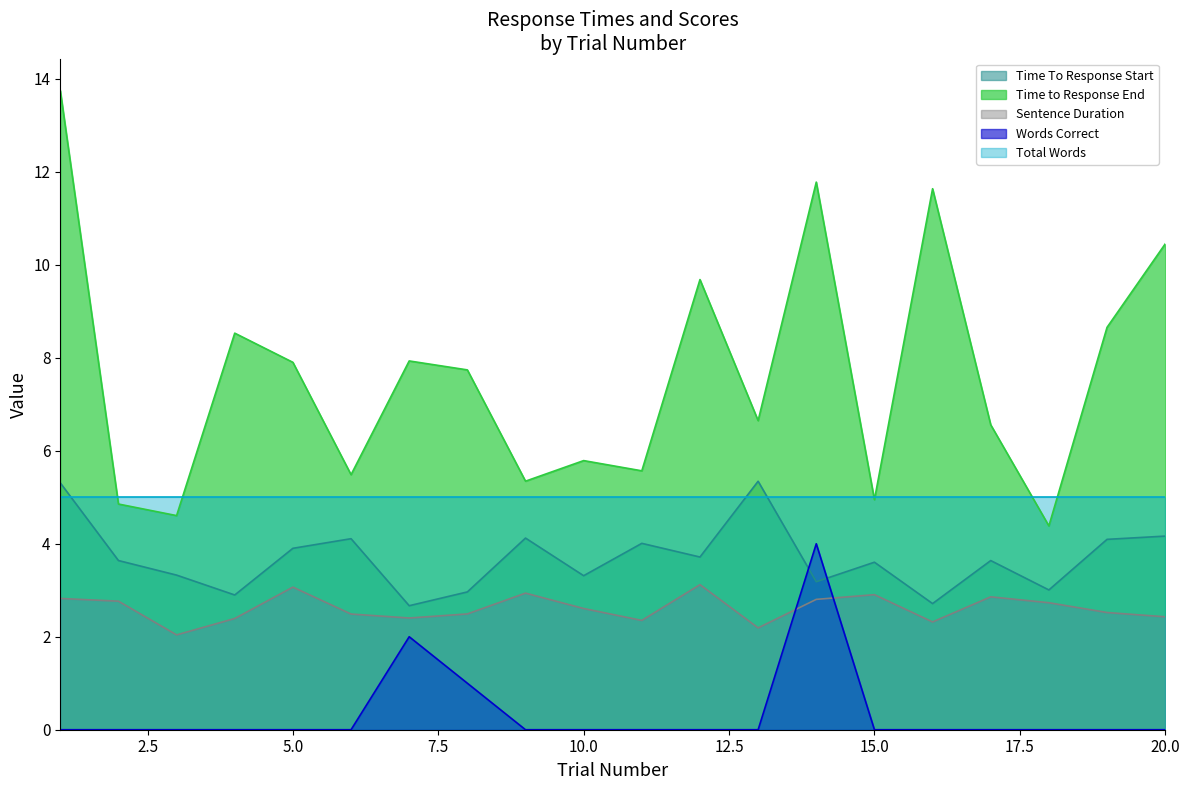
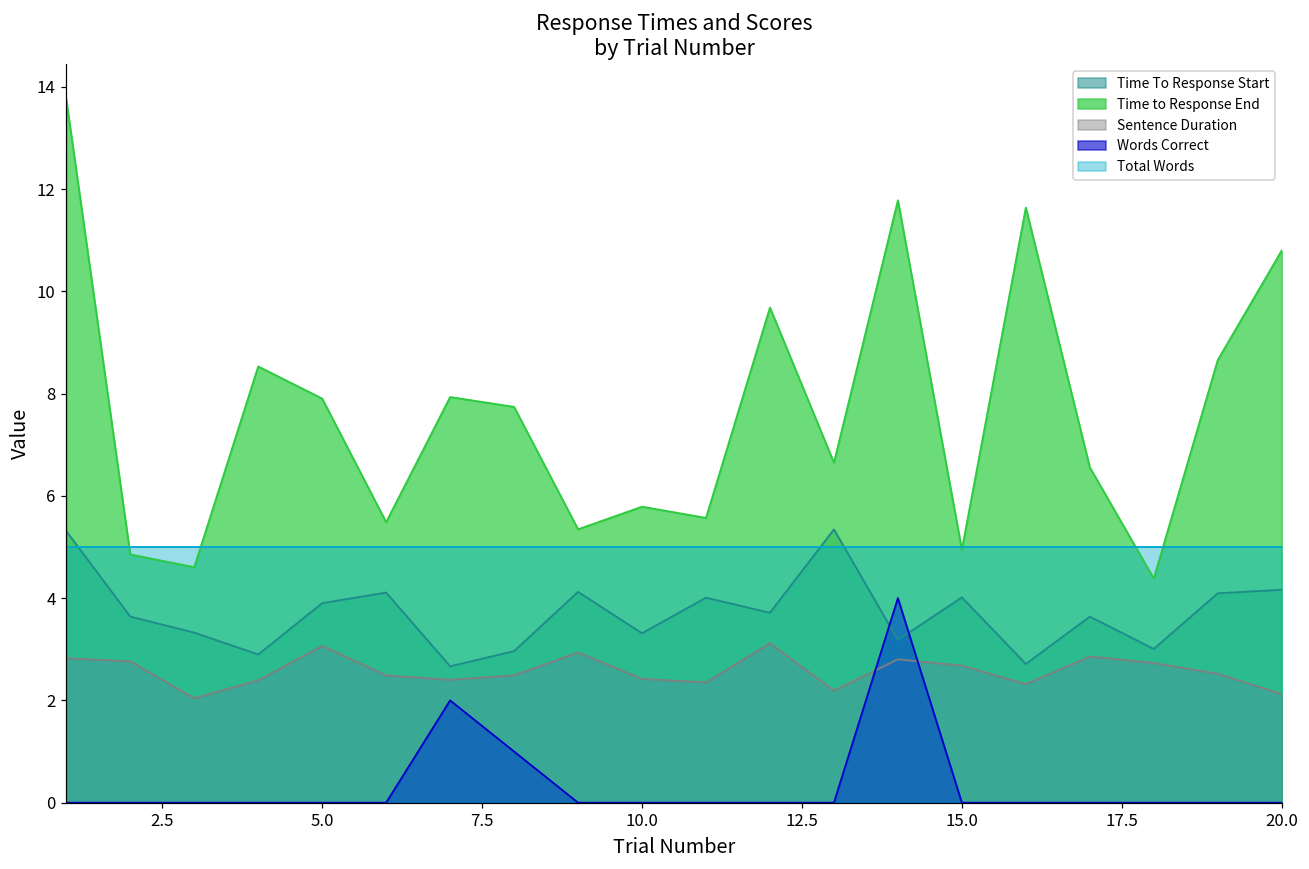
Sentence Duration, 10.0: 2.6 -> 2.4
Time To Response Start, 15.0: 3.6 -> 4.0
Sentence Duration, 15.0: 2.9 -> 2.7
Time to Response End, 20.0: 10.4 -> 10.8
Sentence Duration, 20.0: 2.4 -> 2.1
